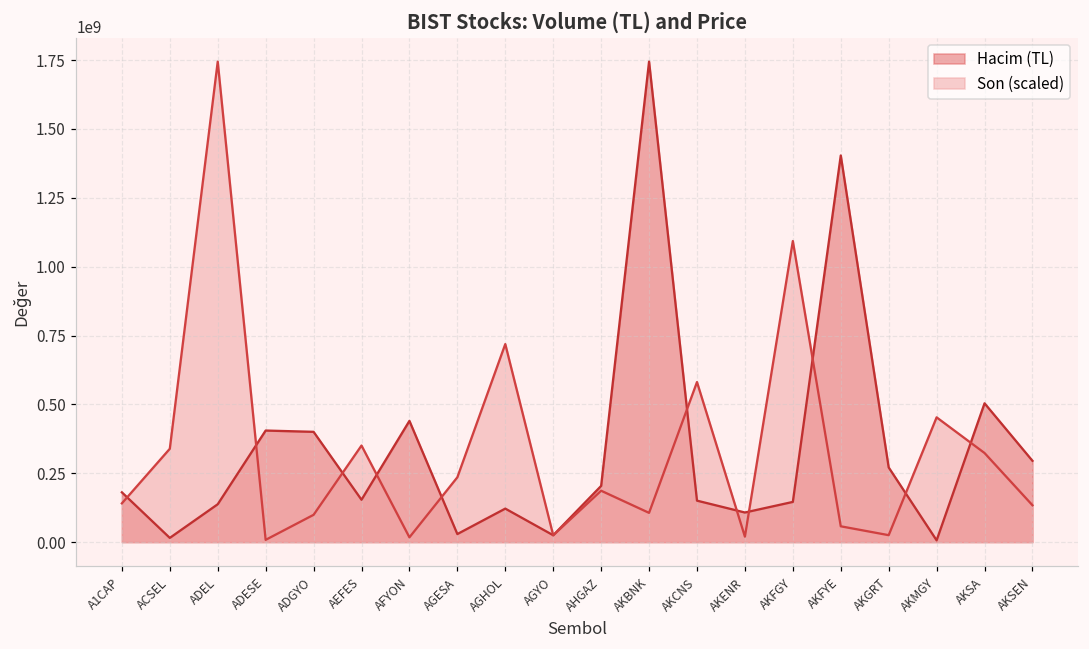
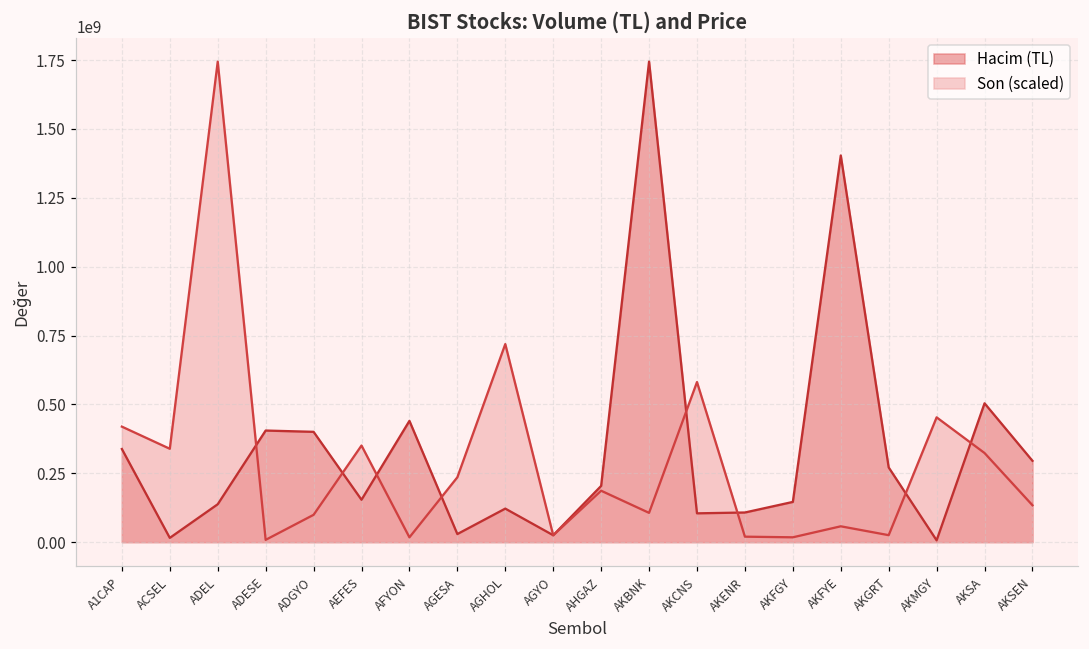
Hacim (TL), A1CAP: 180000000 -> 340000000
Son (scaled), A1CAP: 140000000 -> 420000000
Hacim (TL), AKCNS: 150000000 -> 100000000
Son (scaled), AKFGY: 1090000000 -> 20000000
